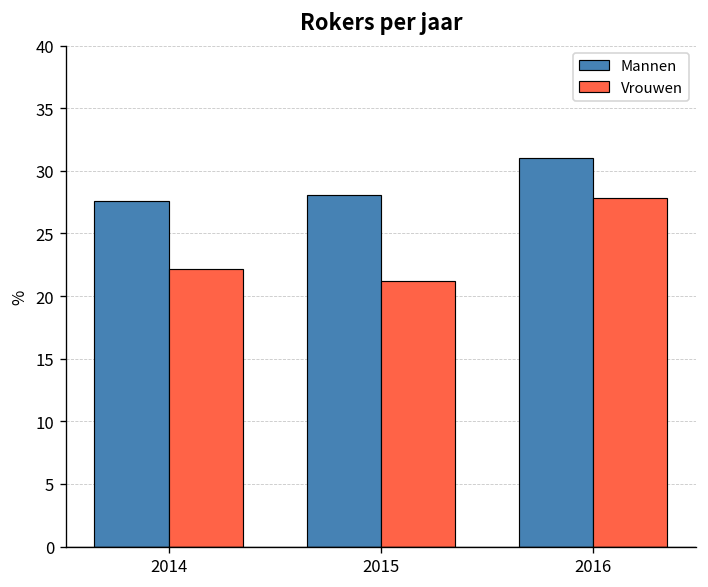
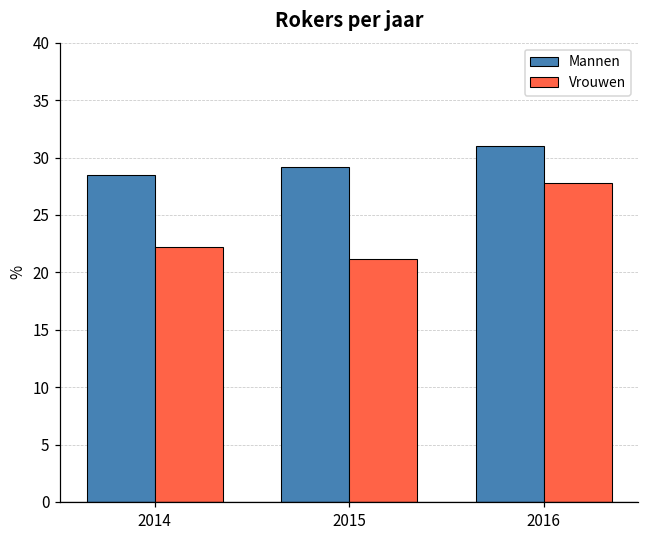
Mannen, 2014: 27.6 -> 28.5
Mannen, 2015: 28.1 -> 29.2
